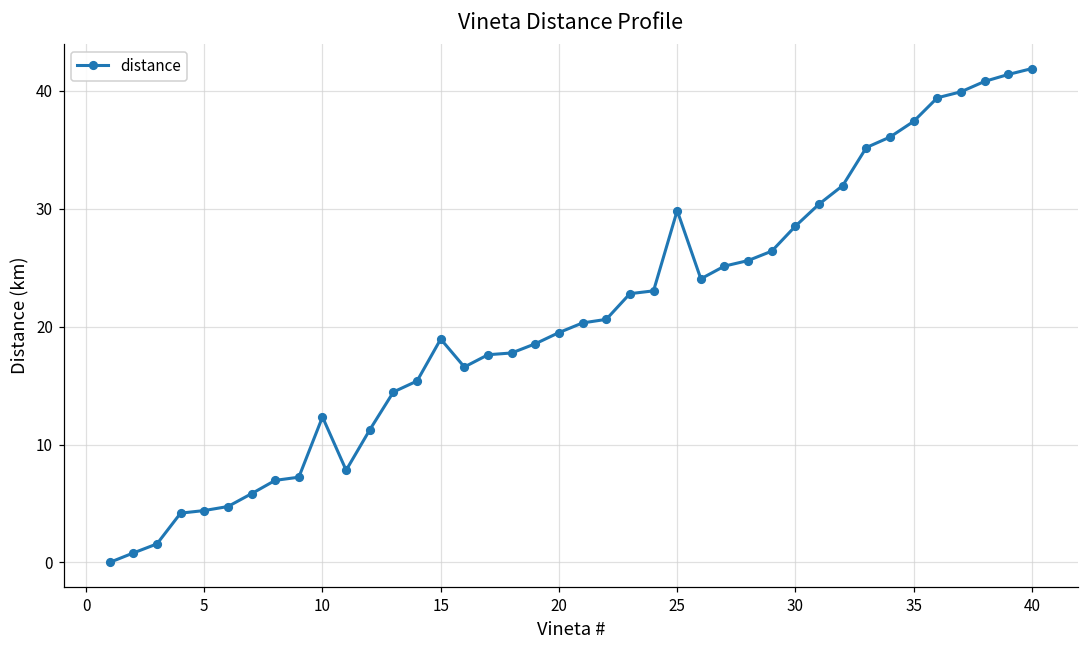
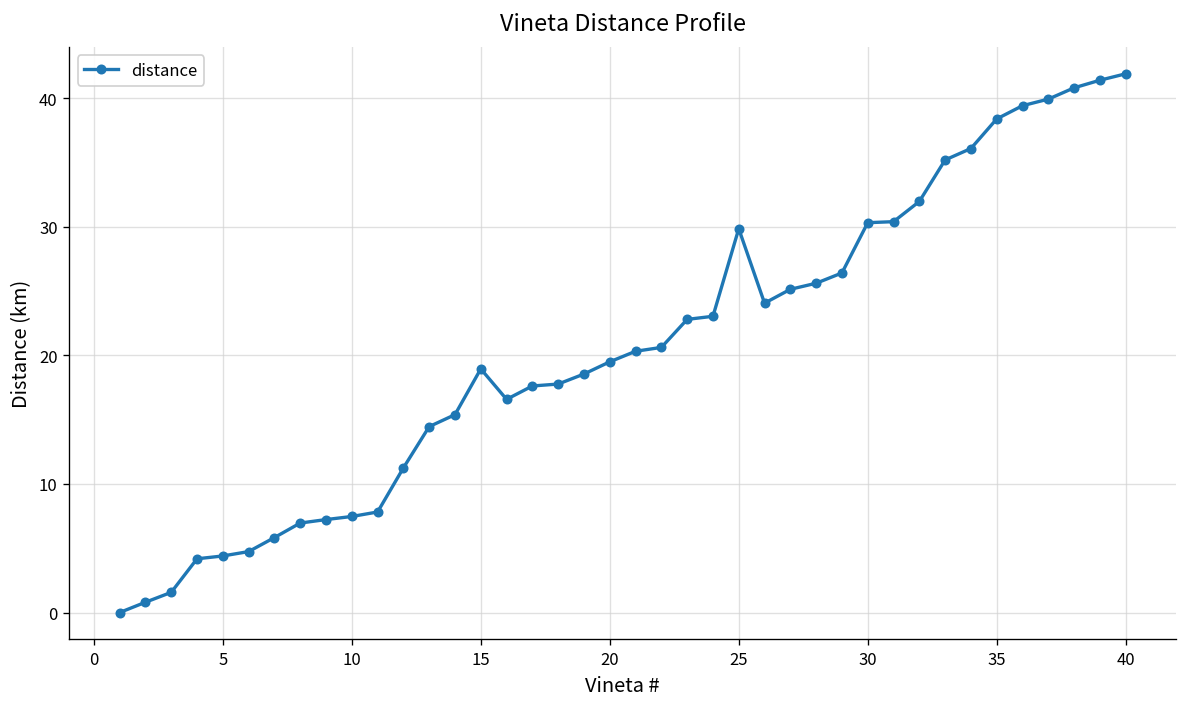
10: 12.3 -> 7.5
30: 28.5 -> 30.3
35: 37.4 -> 38.4
